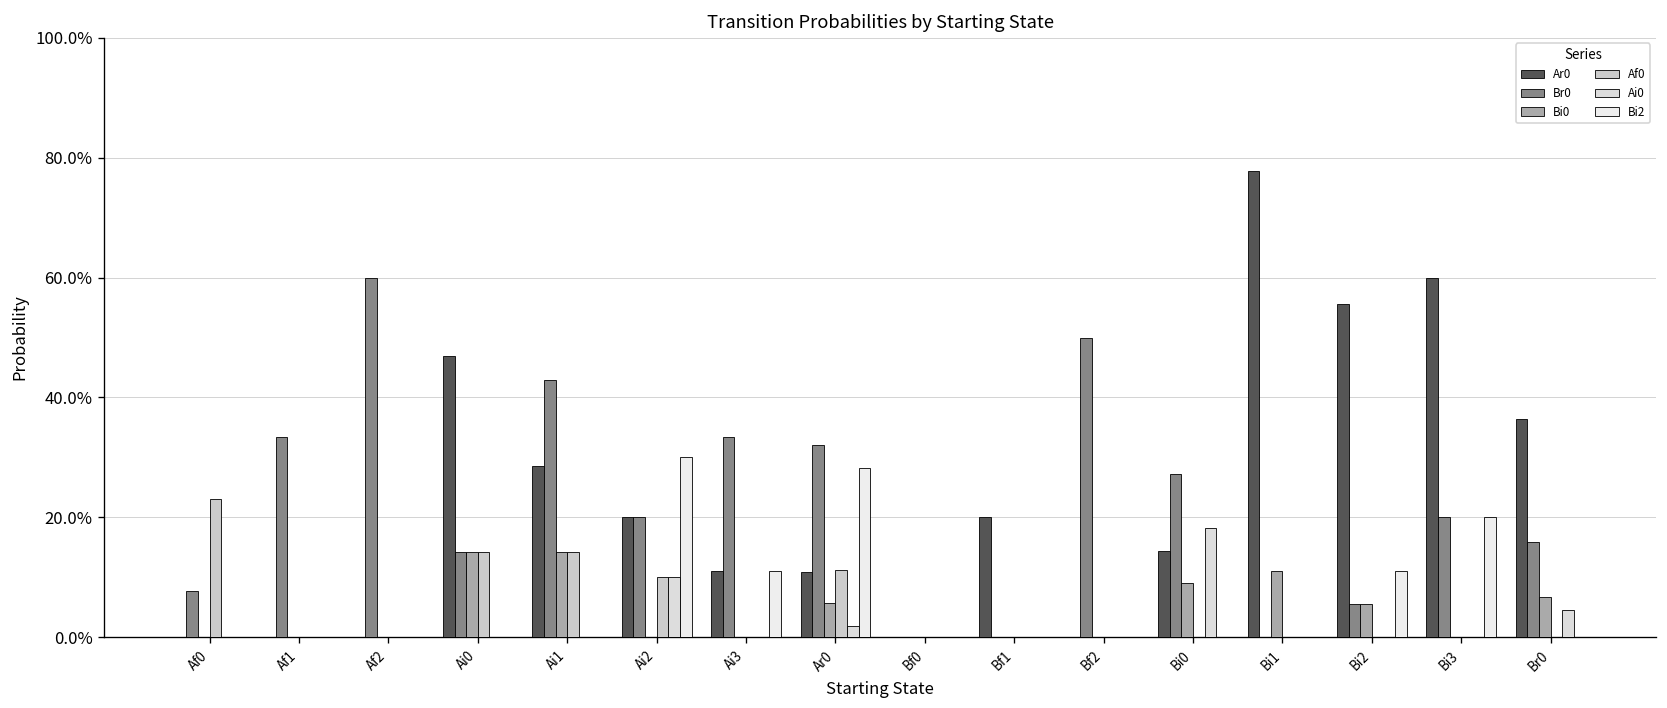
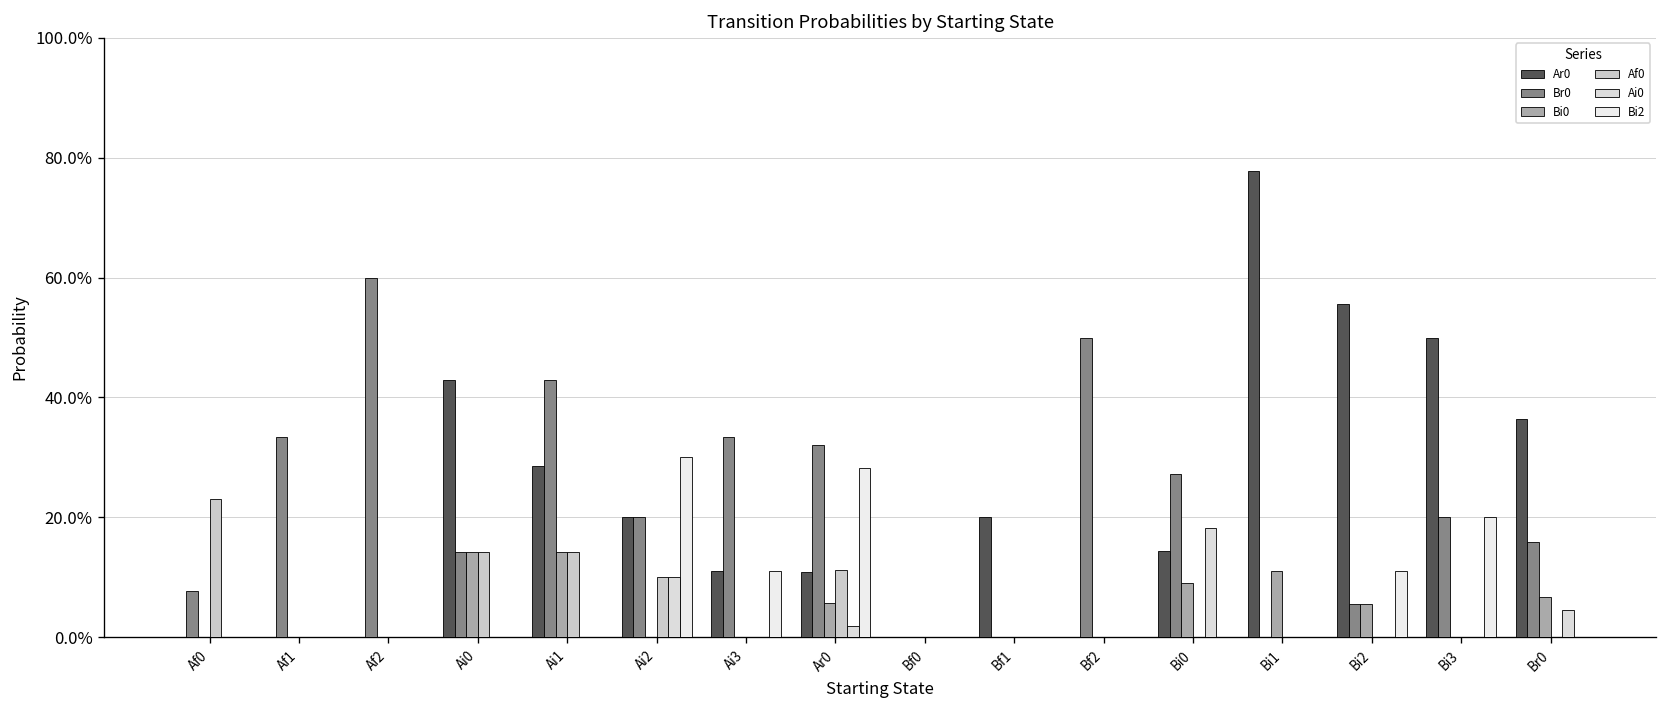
Ar0, Ai0: 47% -> 43%
Ar0, Bi3: 60% -> 50%
